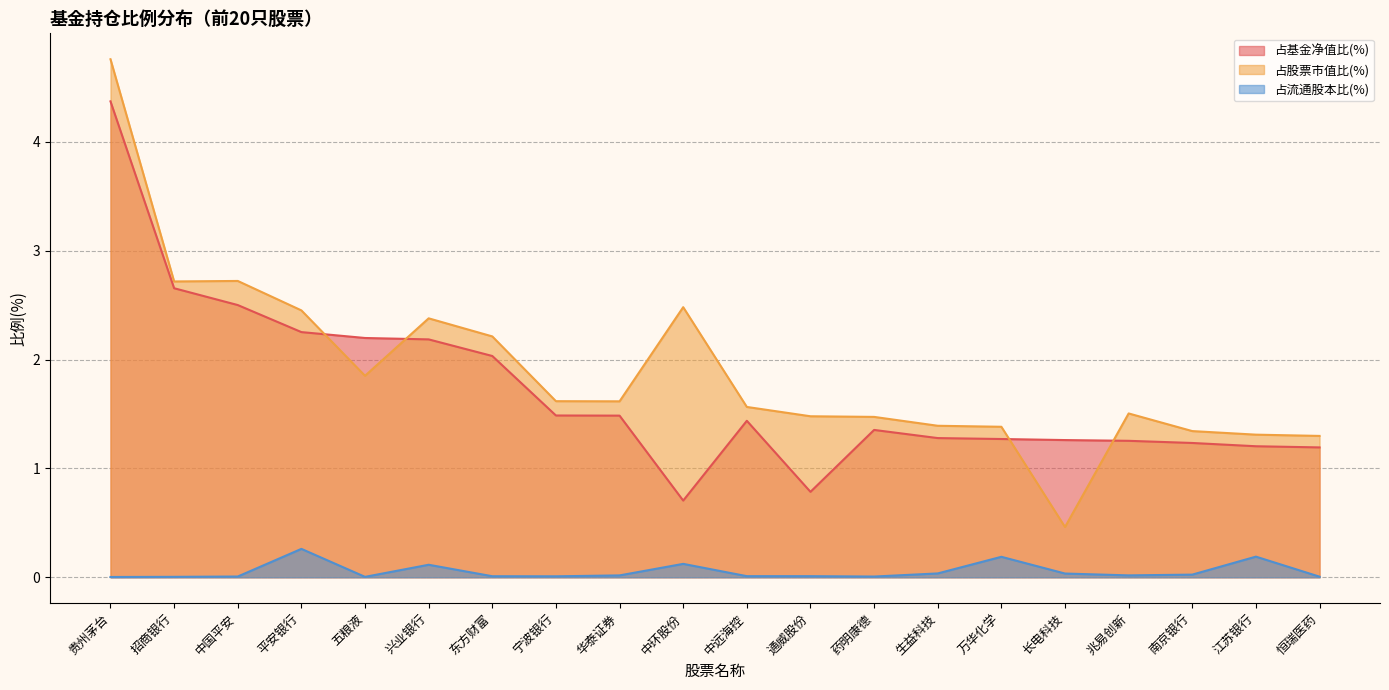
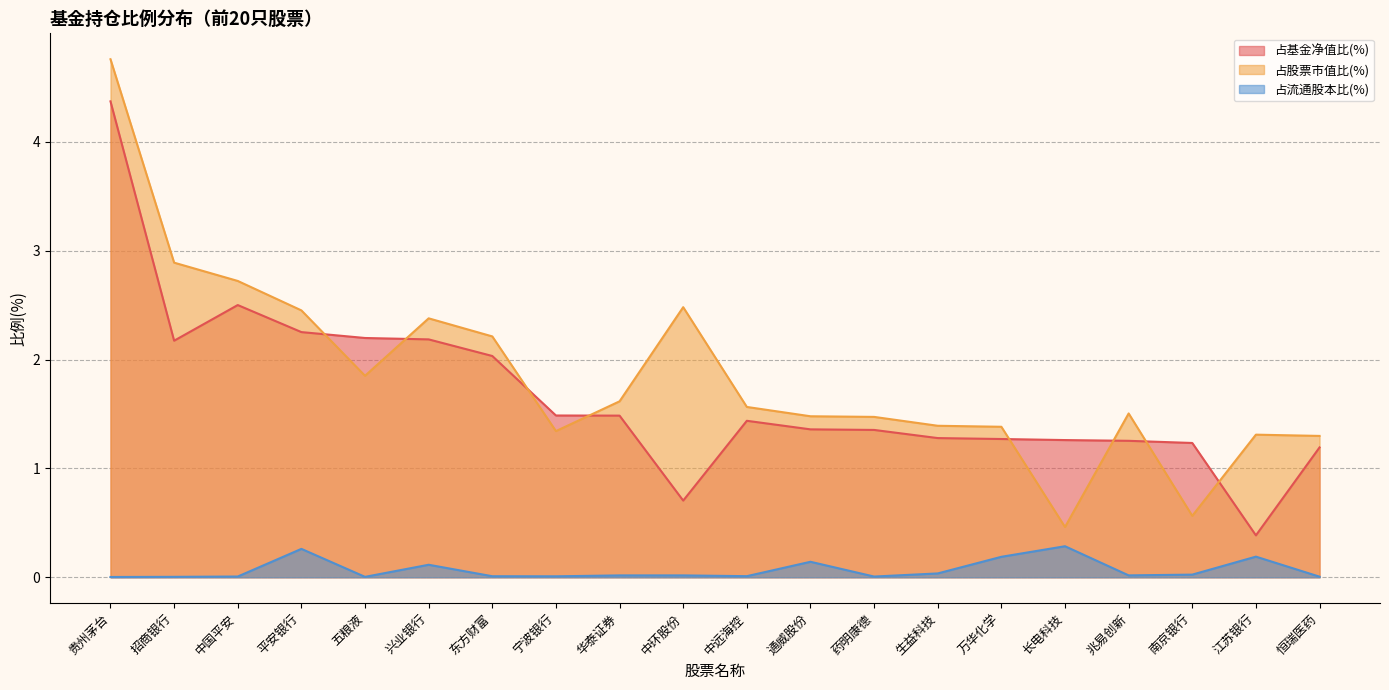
占基金净值比(%), 招商银行: 2.66 -> 2.17
占股票市值比(%), 招商银行: 2.72 -> 2.89
占股票市值比(%), 宁波银行: 1.62 -> 1.34
占流通股本比(%), 中环股份: 0.12 -> 0.02
占基金净值比(%), 通威股份: 0.79 -> 1.36
占流通股本比(%), 通威股份: 0.01 -> 0.14
占流通股本比(%), 长电科技: 0.03 -> 0.29
占股票市值比(%), 南京银行: 1.34 -> 0.56
占基金净值比(%), 江苏银行: 1.20 -> 0.39
